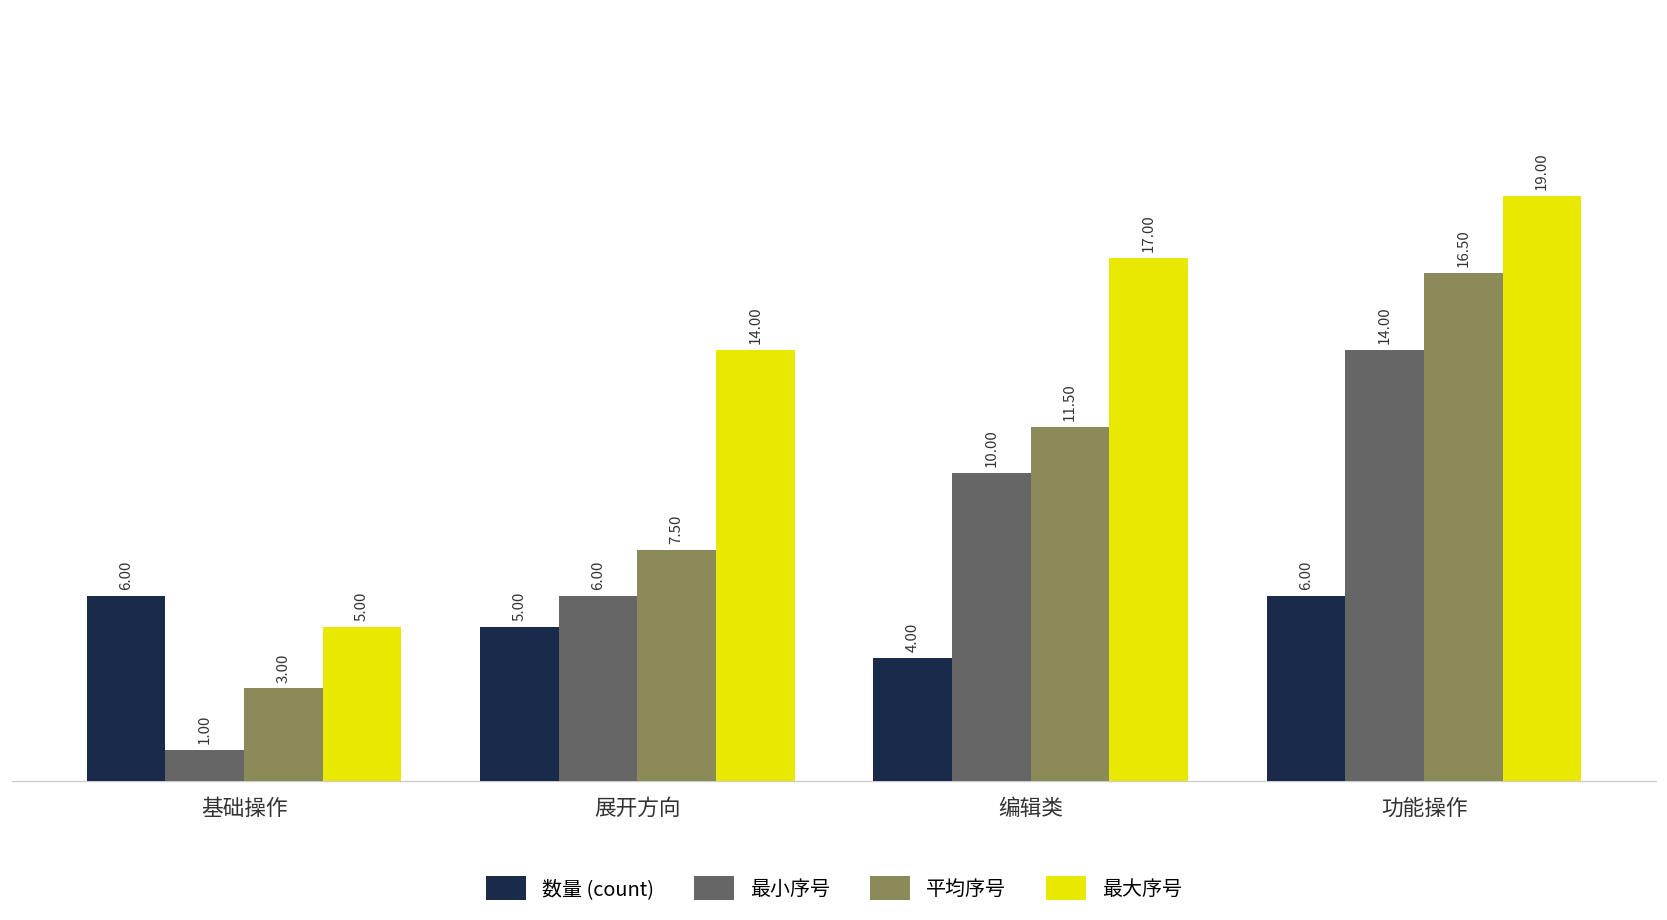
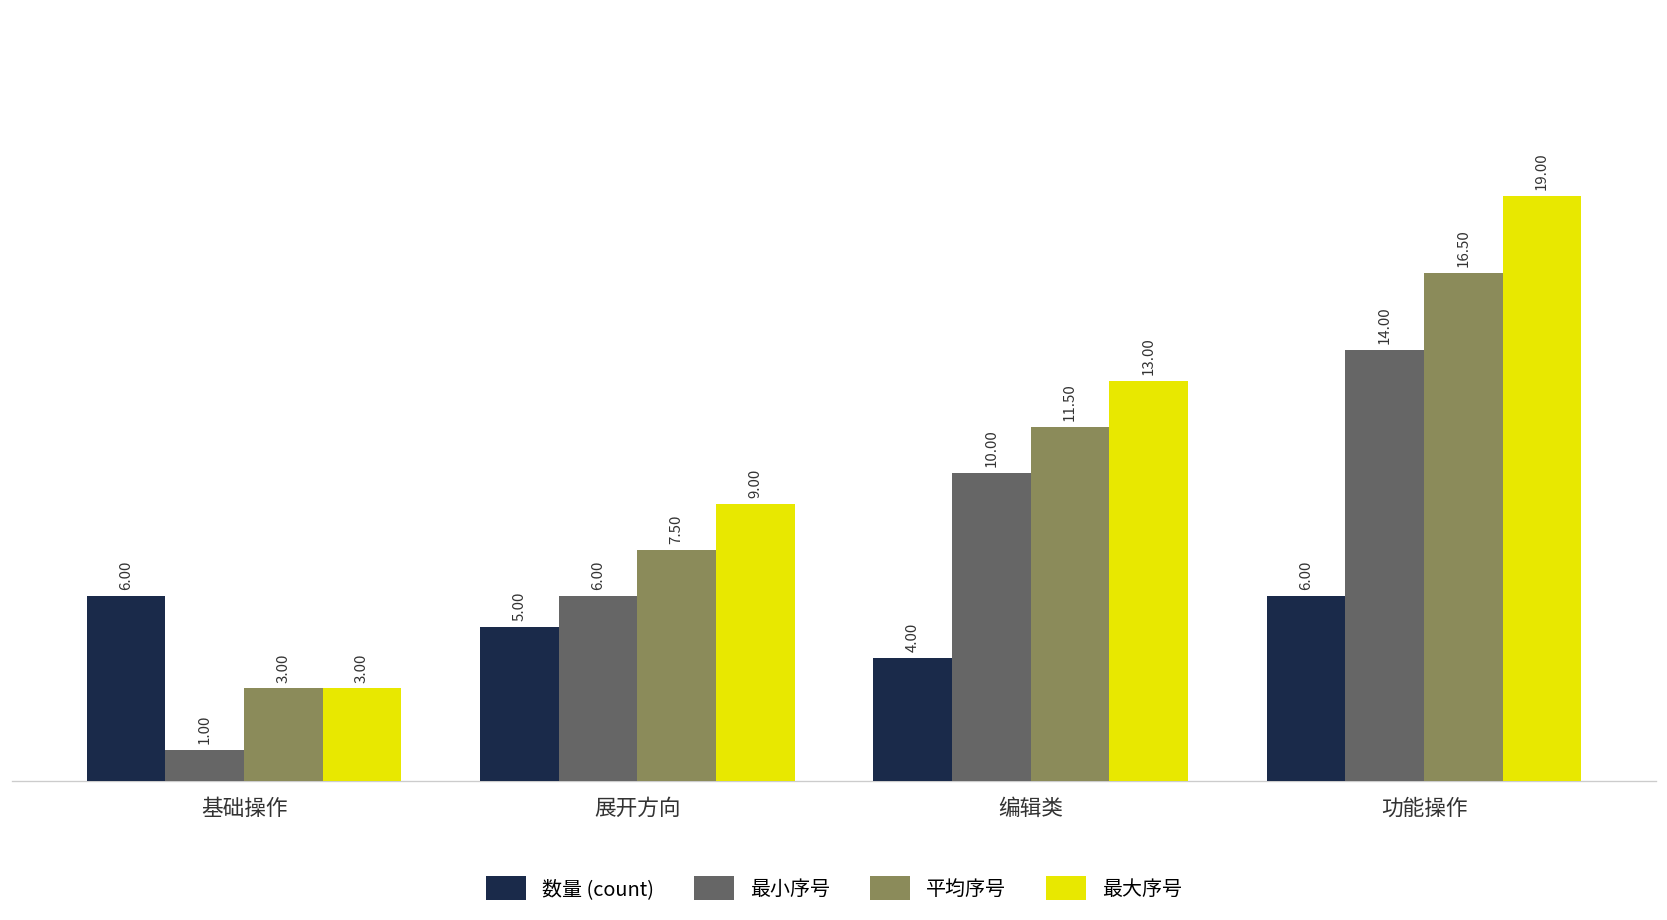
最大序号, 基础操作: 5.00 -> 3.00
最大序号, 展开方向: 14.00 -> 9.00
最大序号, 编辑类: 17.00 -> 13.00
